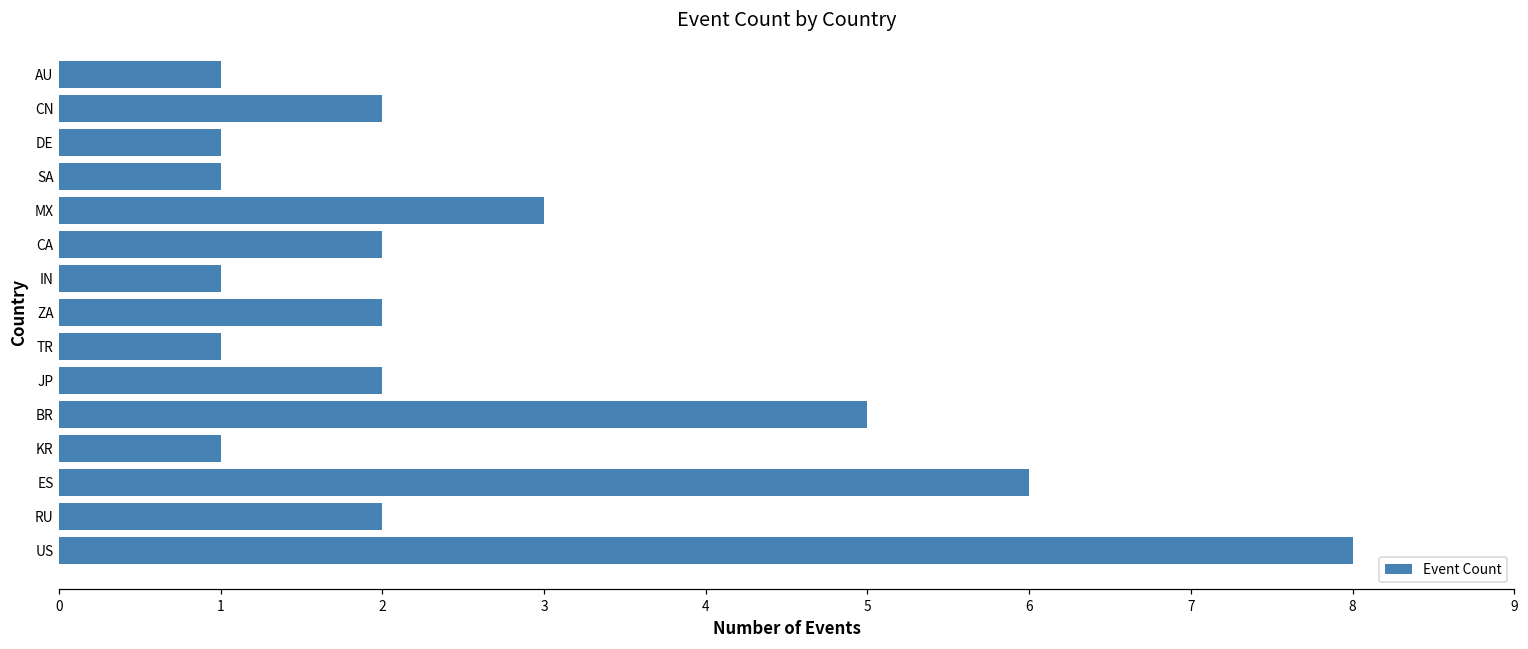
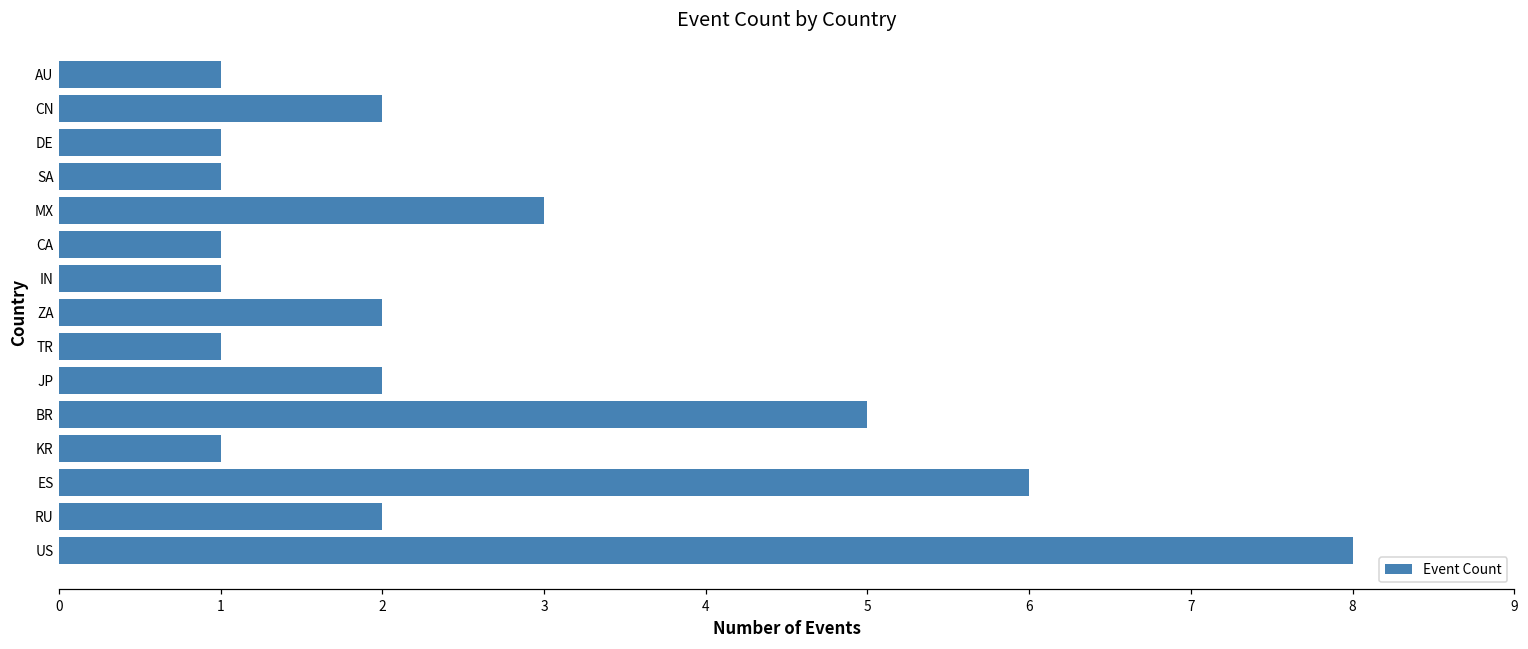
CA: 2 -> 1
